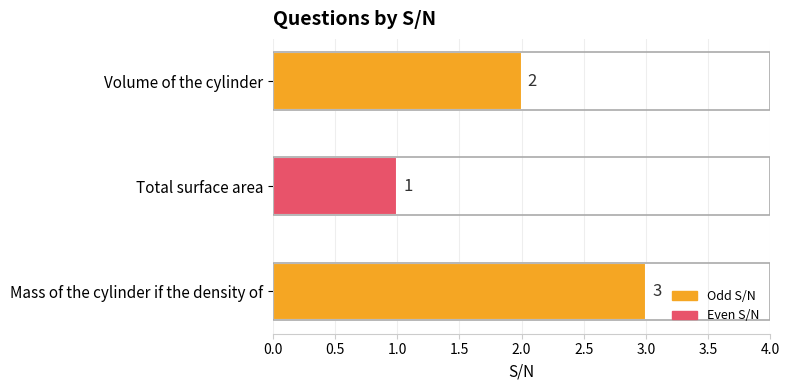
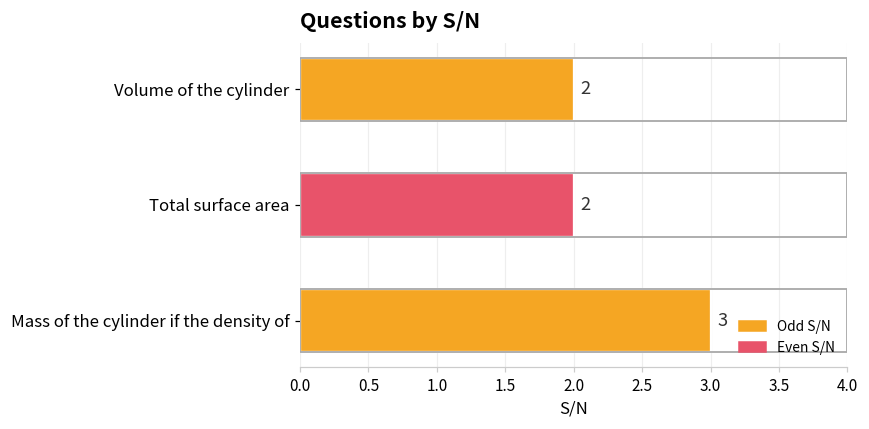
Total surface area: 1 -> 2
